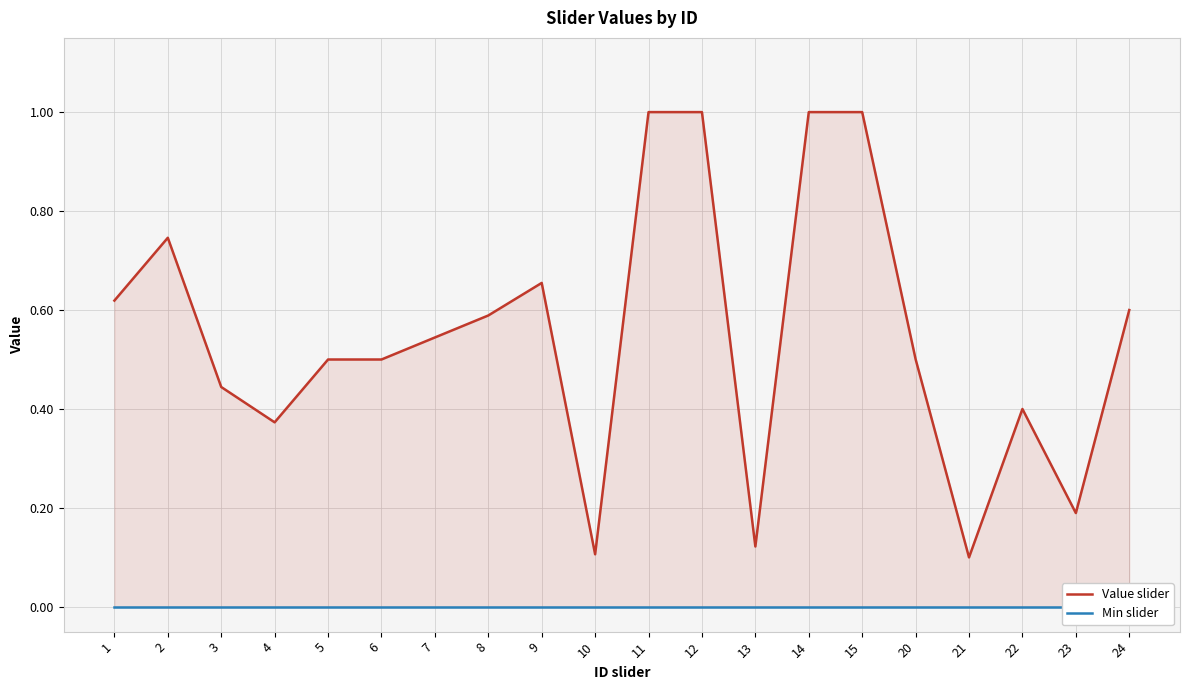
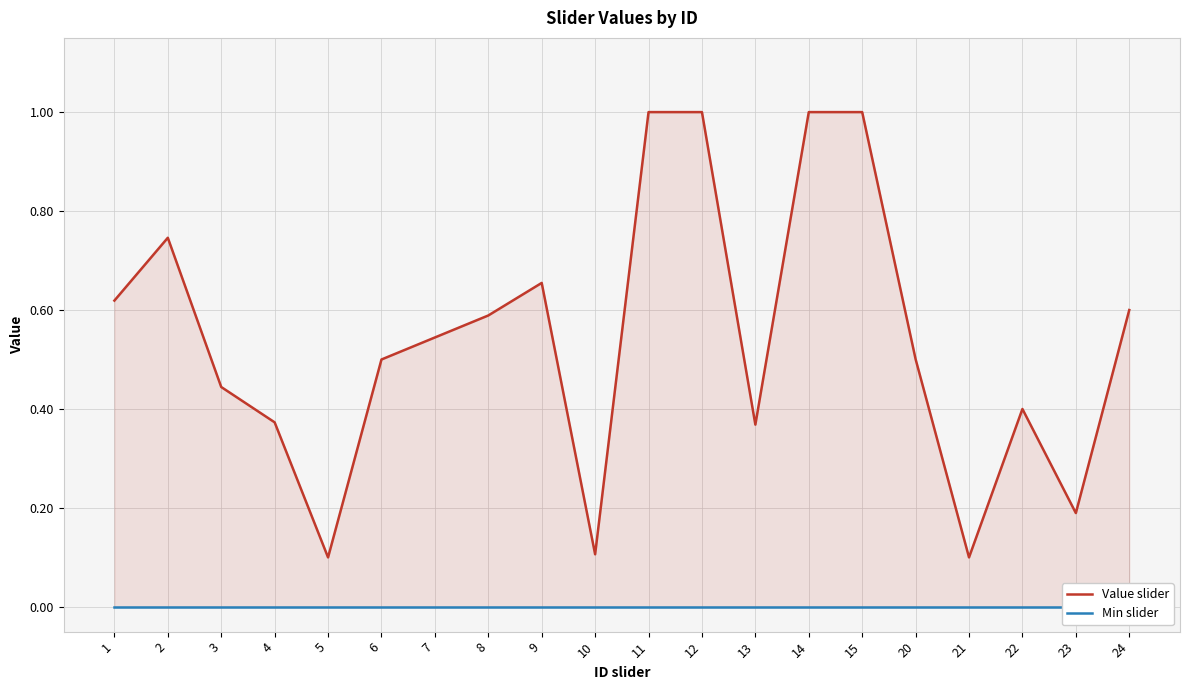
Value slider, 5: 0.5 -> 0.1
Value slider, 13: 0.12 -> 0.37
